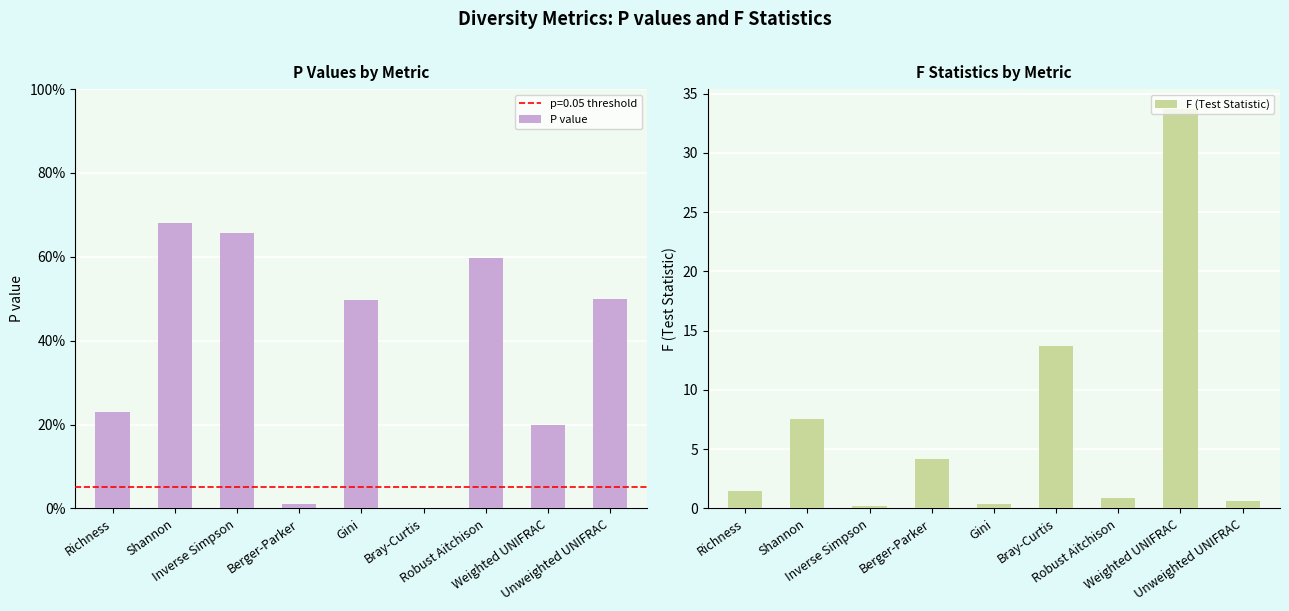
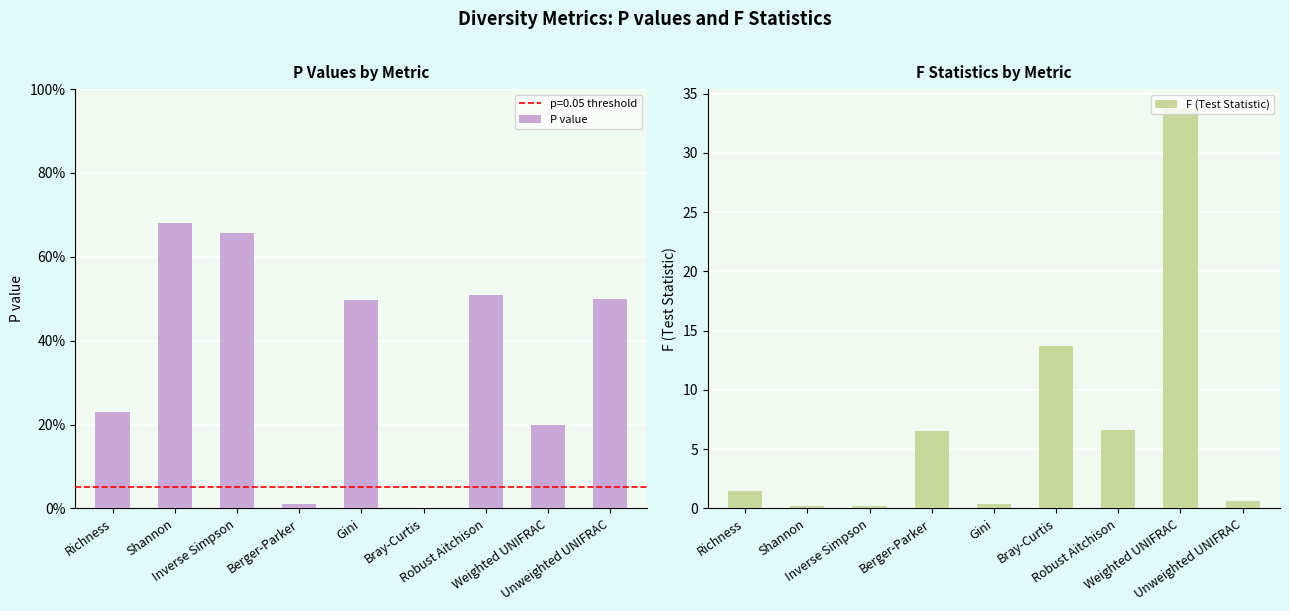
P Values by Metric, Robust Aitchison: 60% -> 51%
F Statistics by Metric, Shannon: 7.6 -> 0.2
F Statistics by Metric, Berger-Parker: 4.1 -> 6.6
F Statistics by Metric, Robust Aitchison: 0.9 -> 6.7
